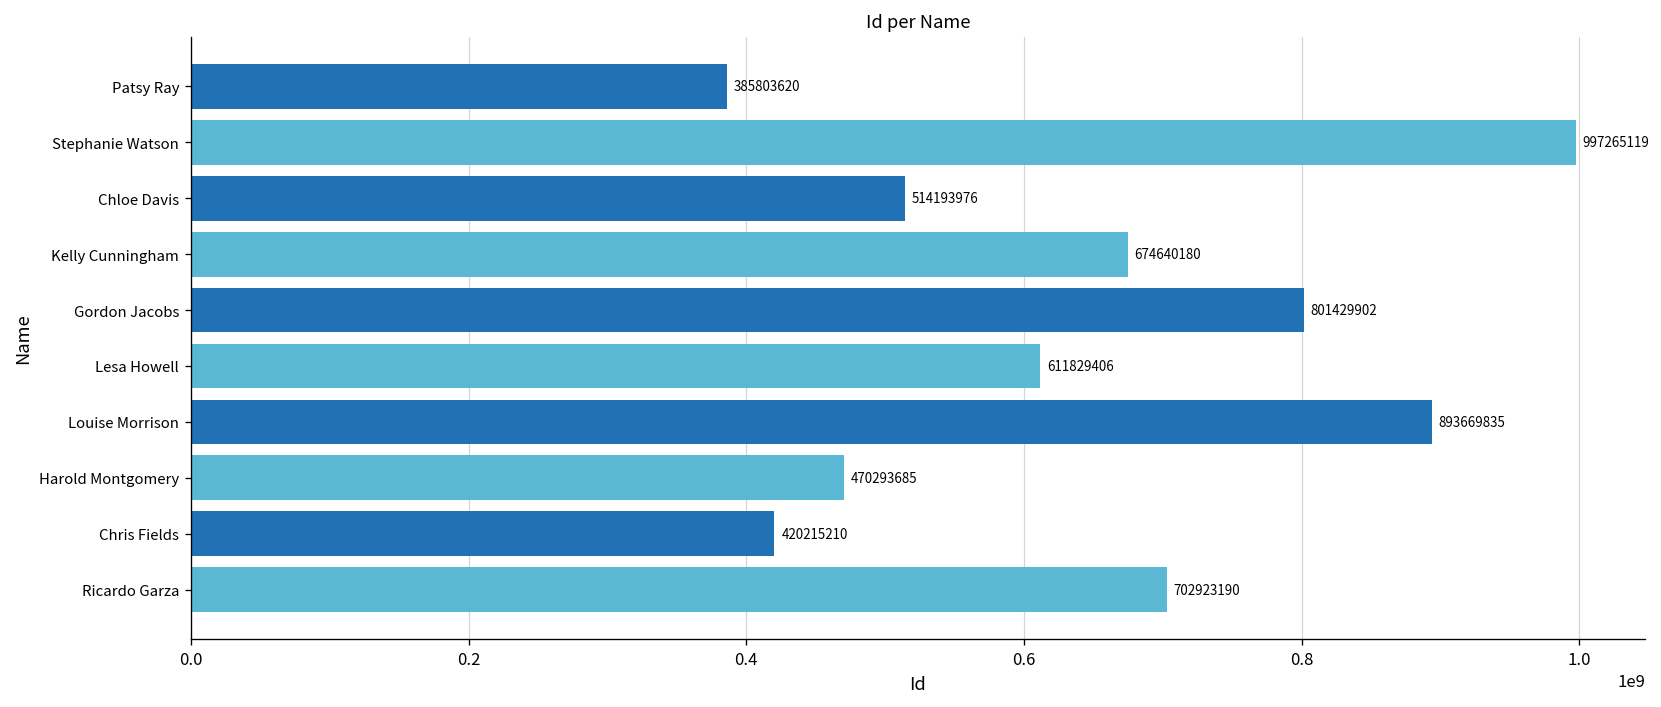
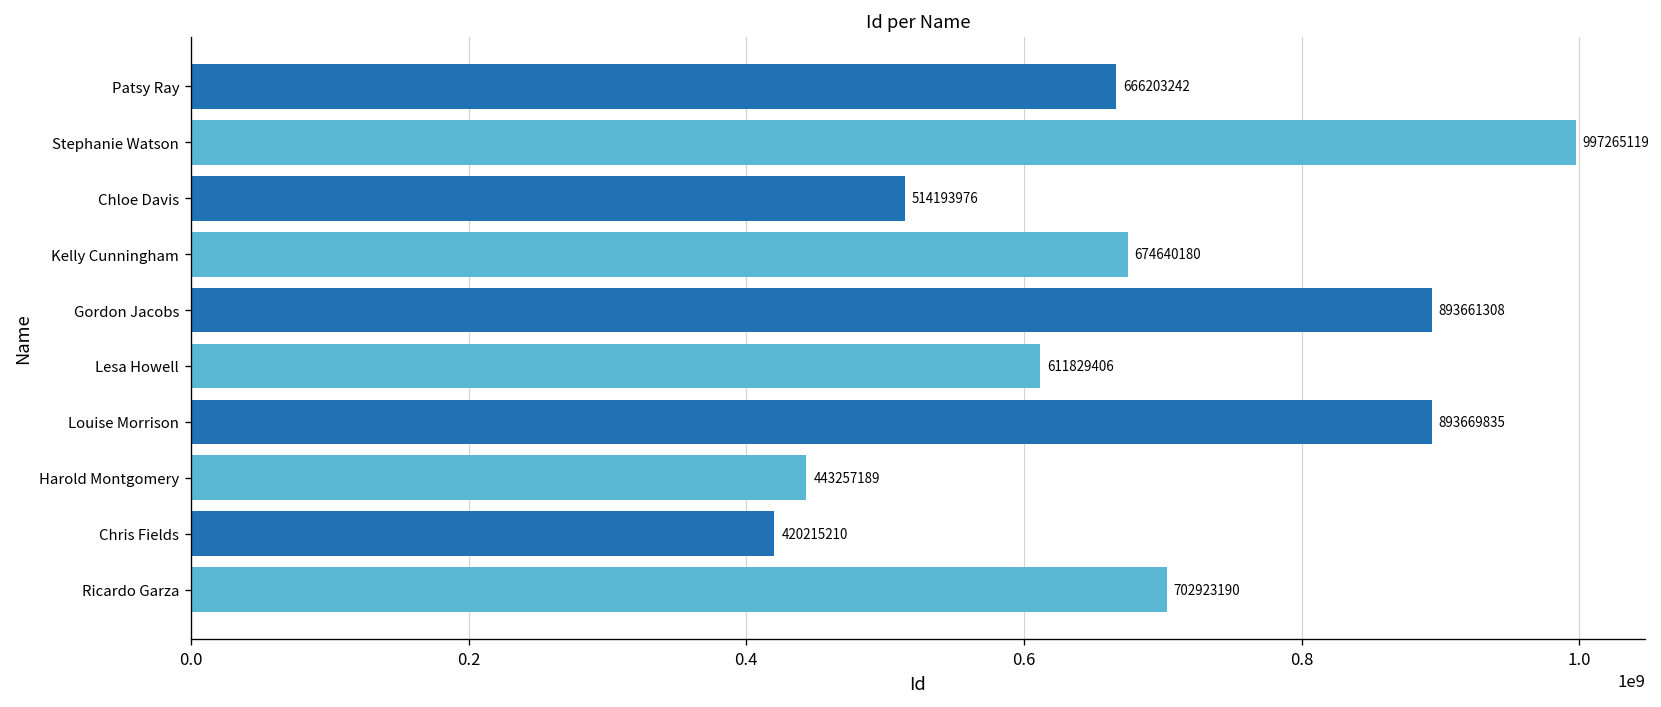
Patsy Ray: 385803620 -> 666203242
Gordon Jacobs: 801429902 -> 893661308
Harold Montgomery: 470293685 -> 443257189
